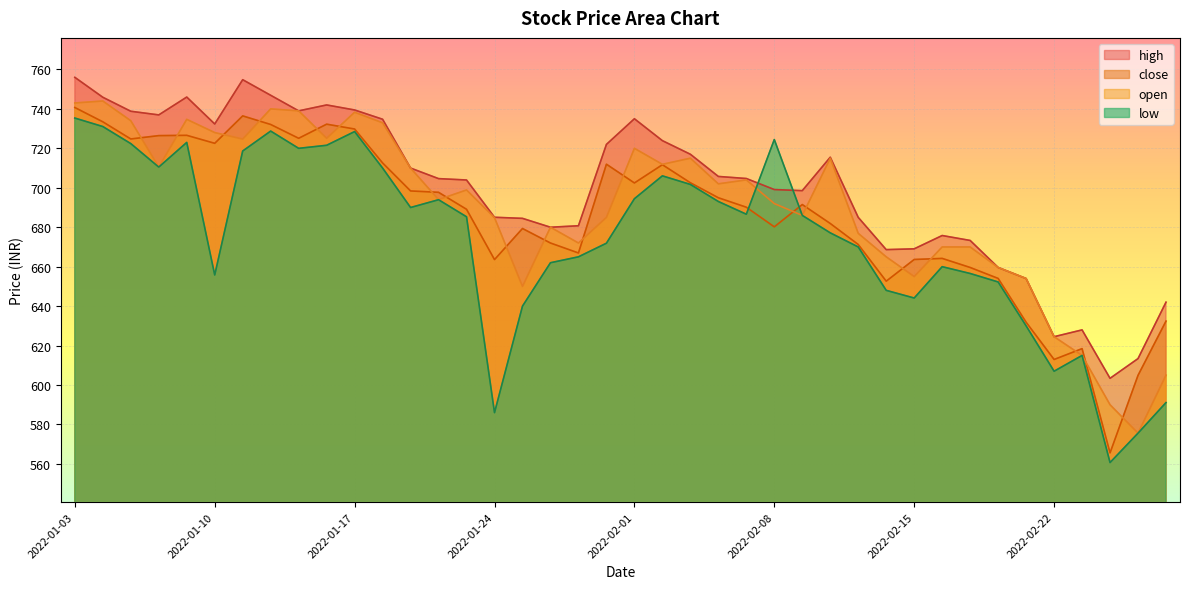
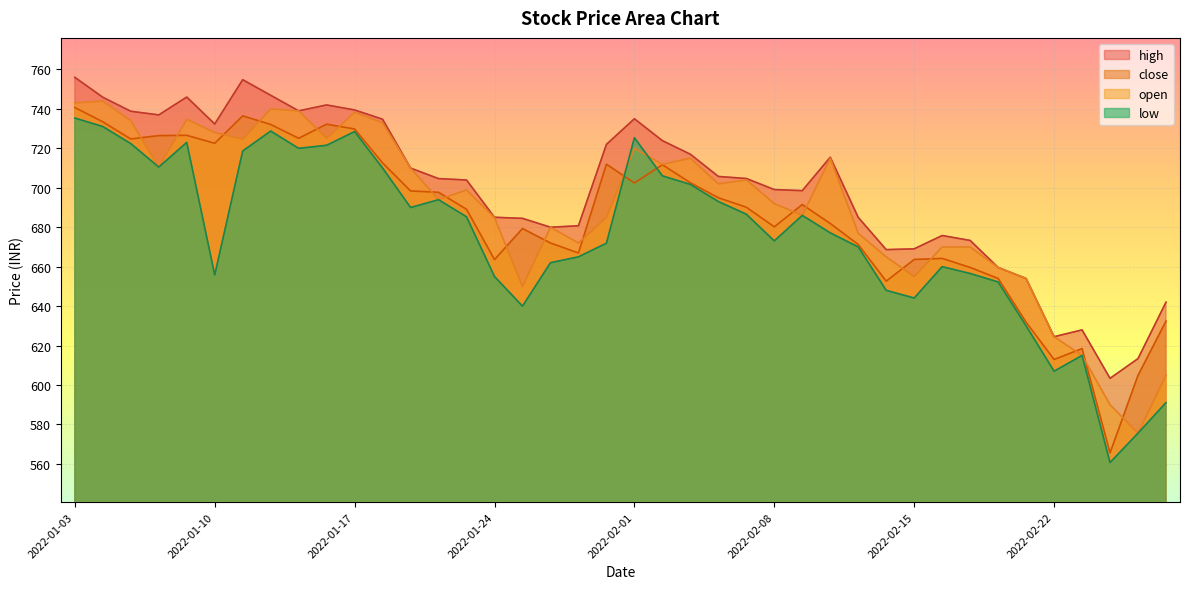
low, 2022-01-24: 586 -> 655
low, 2022-02-01: 694 -> 725
low, 2022-02-08: 724 -> 673
